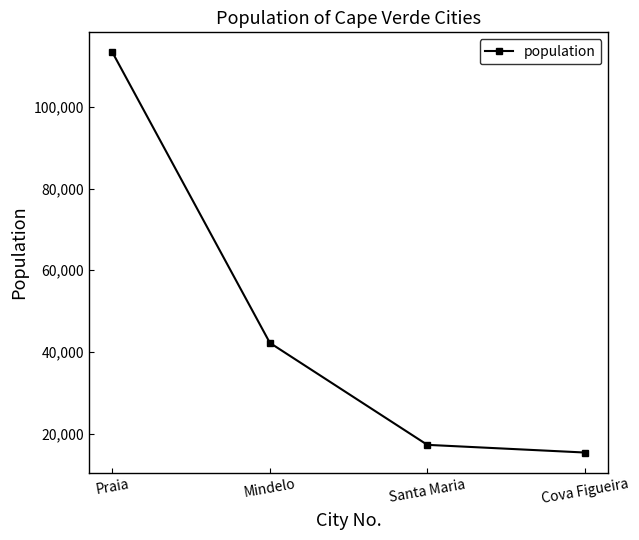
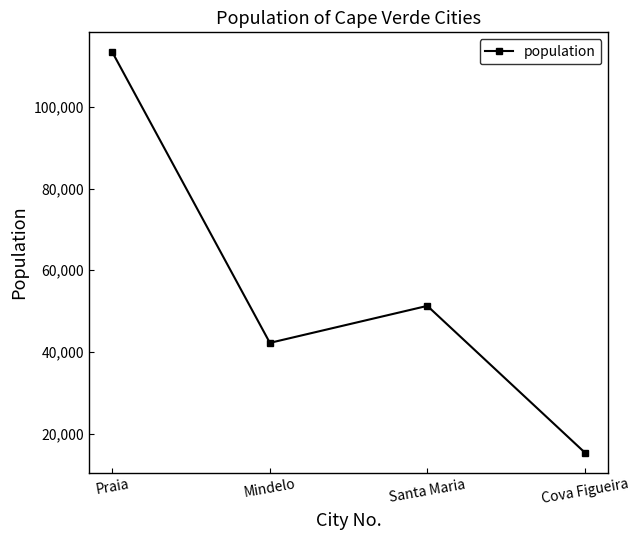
Santa Maria: 17,000 -> 51,000
